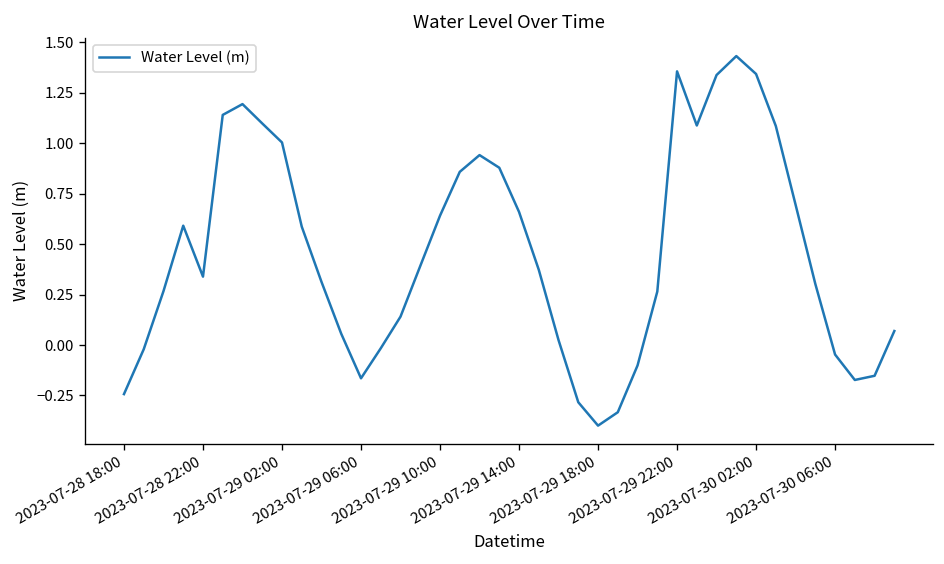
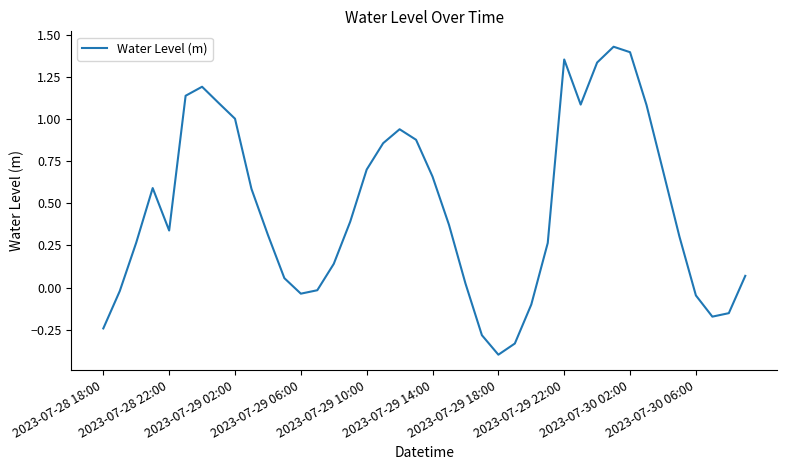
2023-07-29 06:00: -0.16 -> -0.04
2023-07-29 10:00: 0.64 -> 0.70
2023-07-30 02:00: 1.34 -> 1.40
